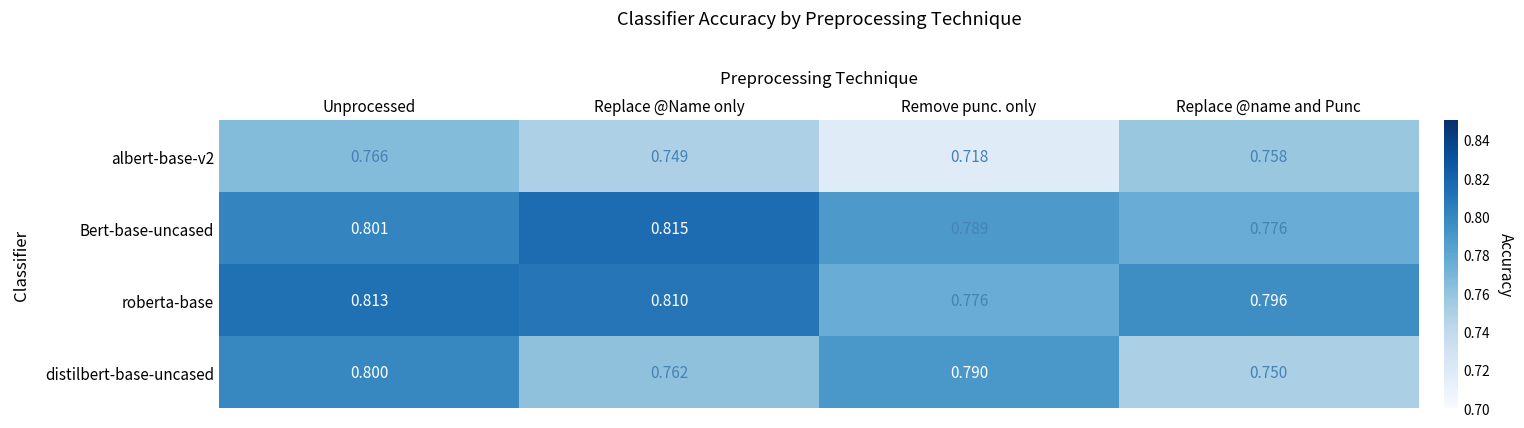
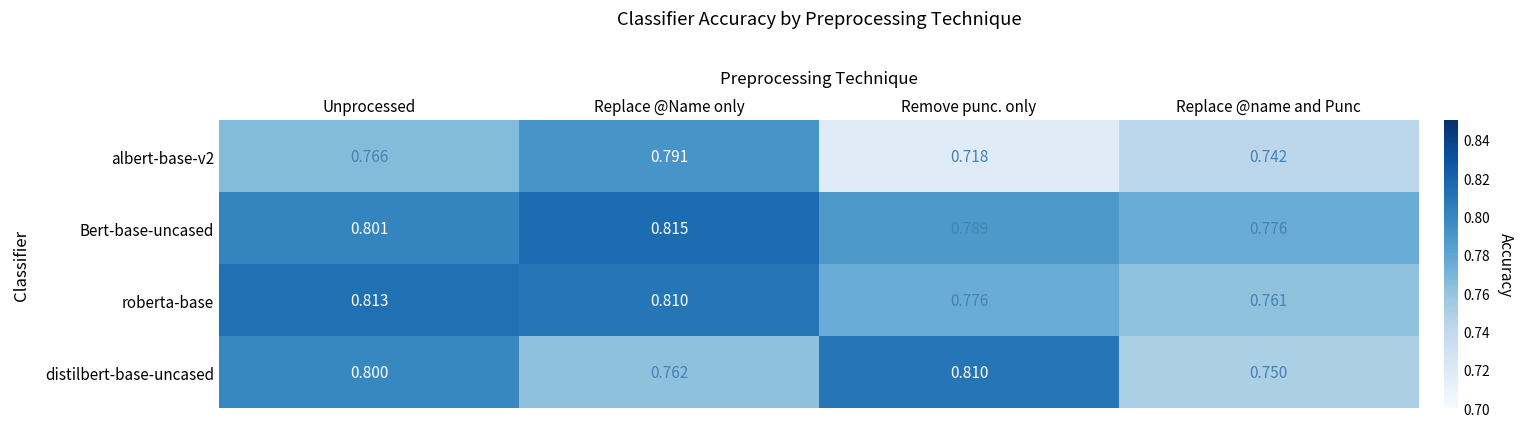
albert-base-v2, Replace @Name only: 0.749 -> 0.791
albert-base-v2, Replace @name and Punc: 0.758 -> 0.742
roberta-base, Replace @name and Punc: 0.796 -> 0.761
distilbert-base-uncased, Remove punc. only: 0.790 -> 0.810
